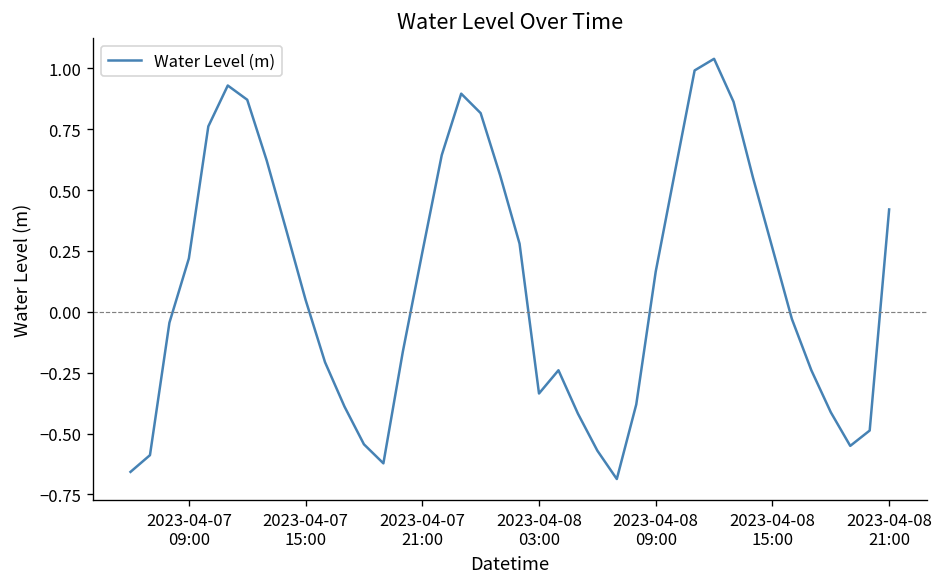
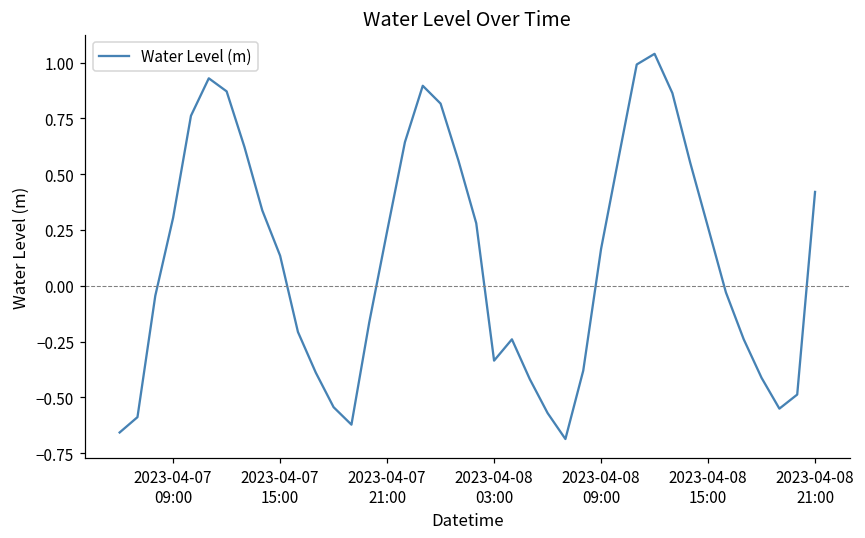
2023-04-07 09:00: 0.22 -> 0.31
2023-04-07 15:00: 0.05 -> 0.13
